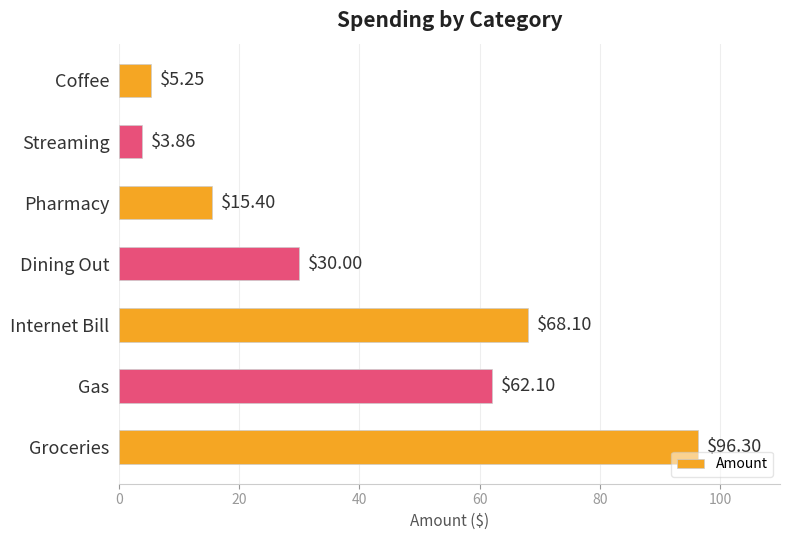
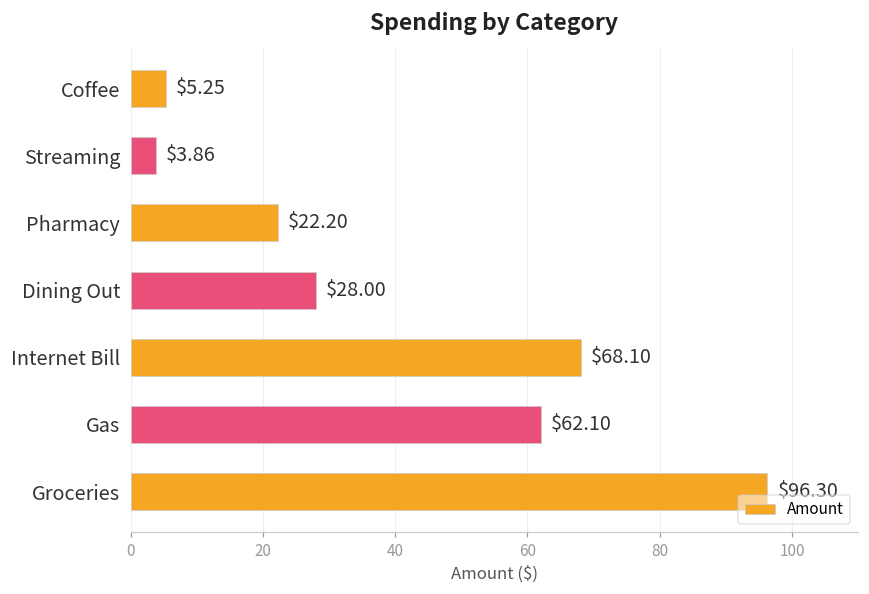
Pharmacy: $15.40 -> $22.20
Dining Out: $30.00 -> $28.00
